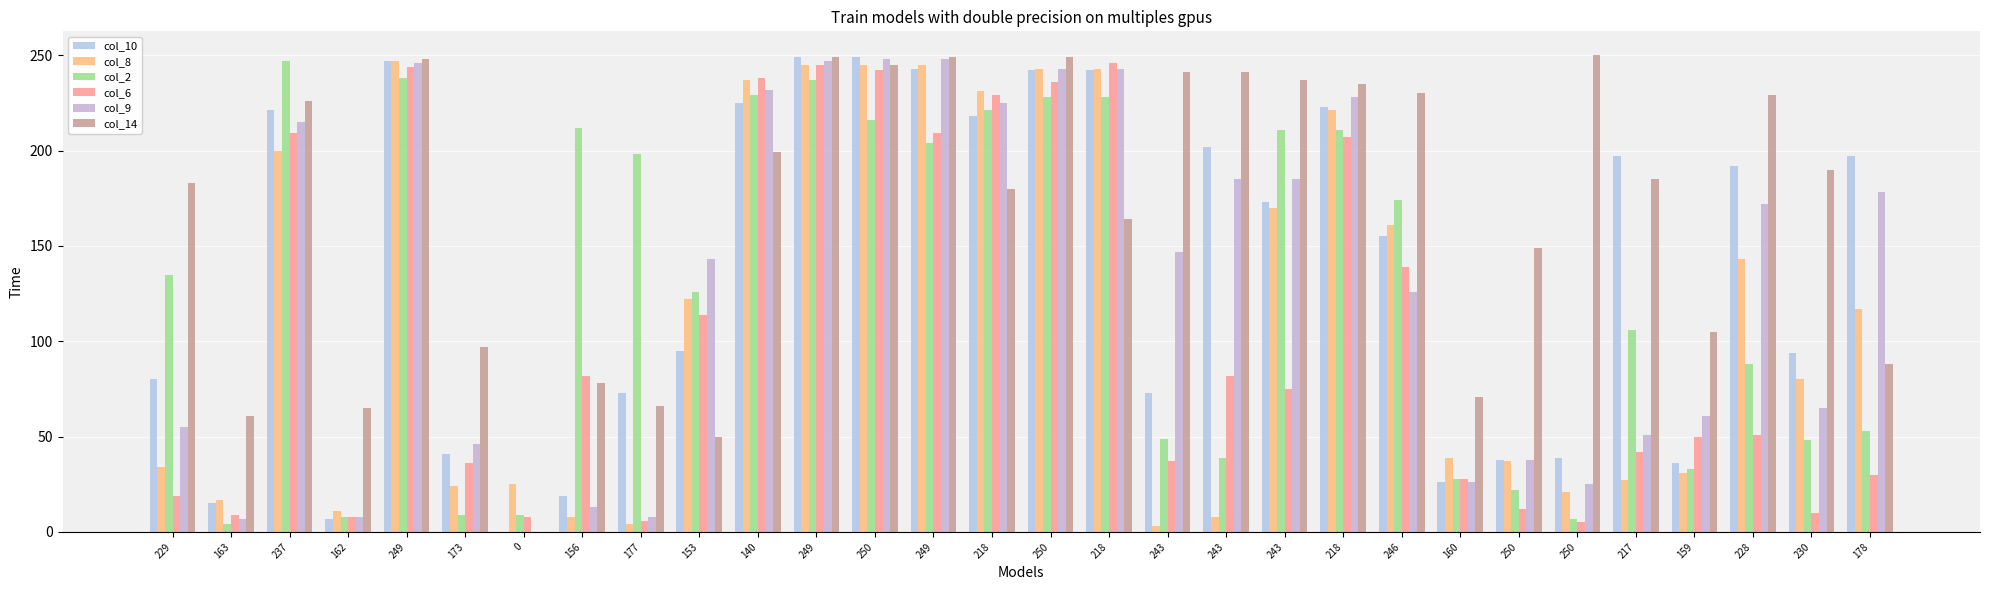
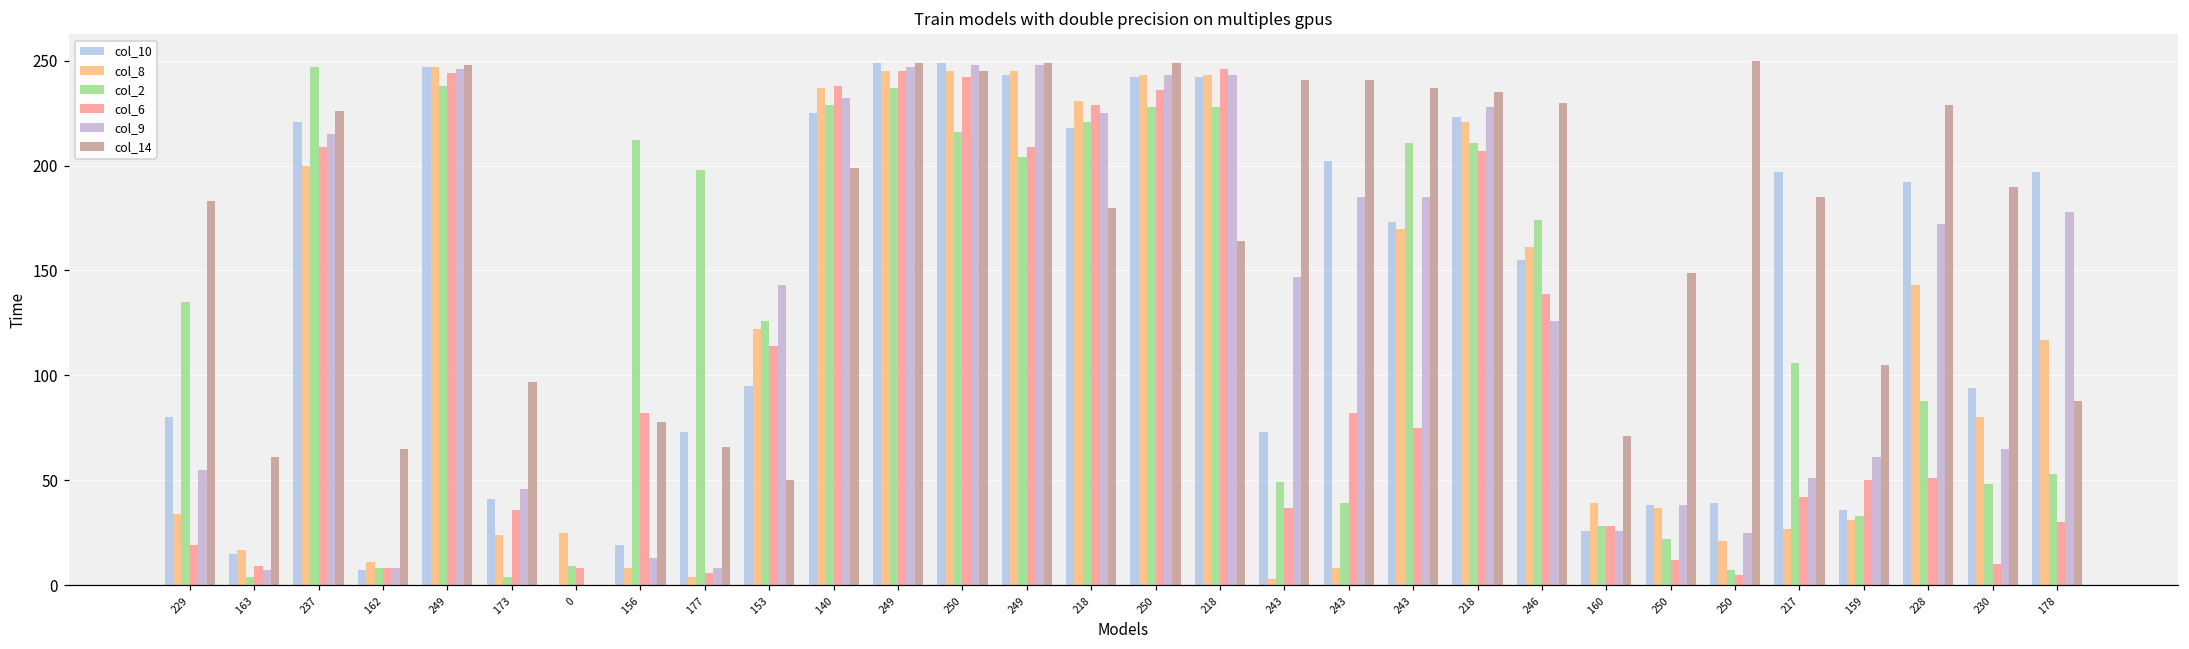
col_2, 173: 9 -> 4
